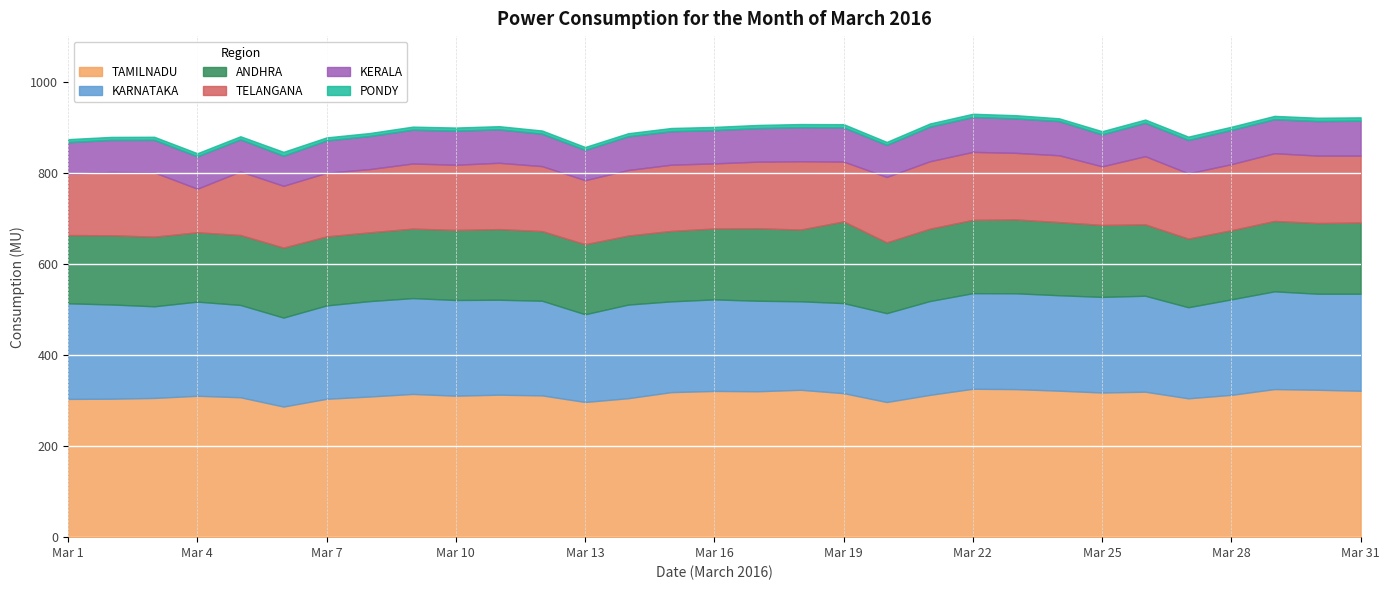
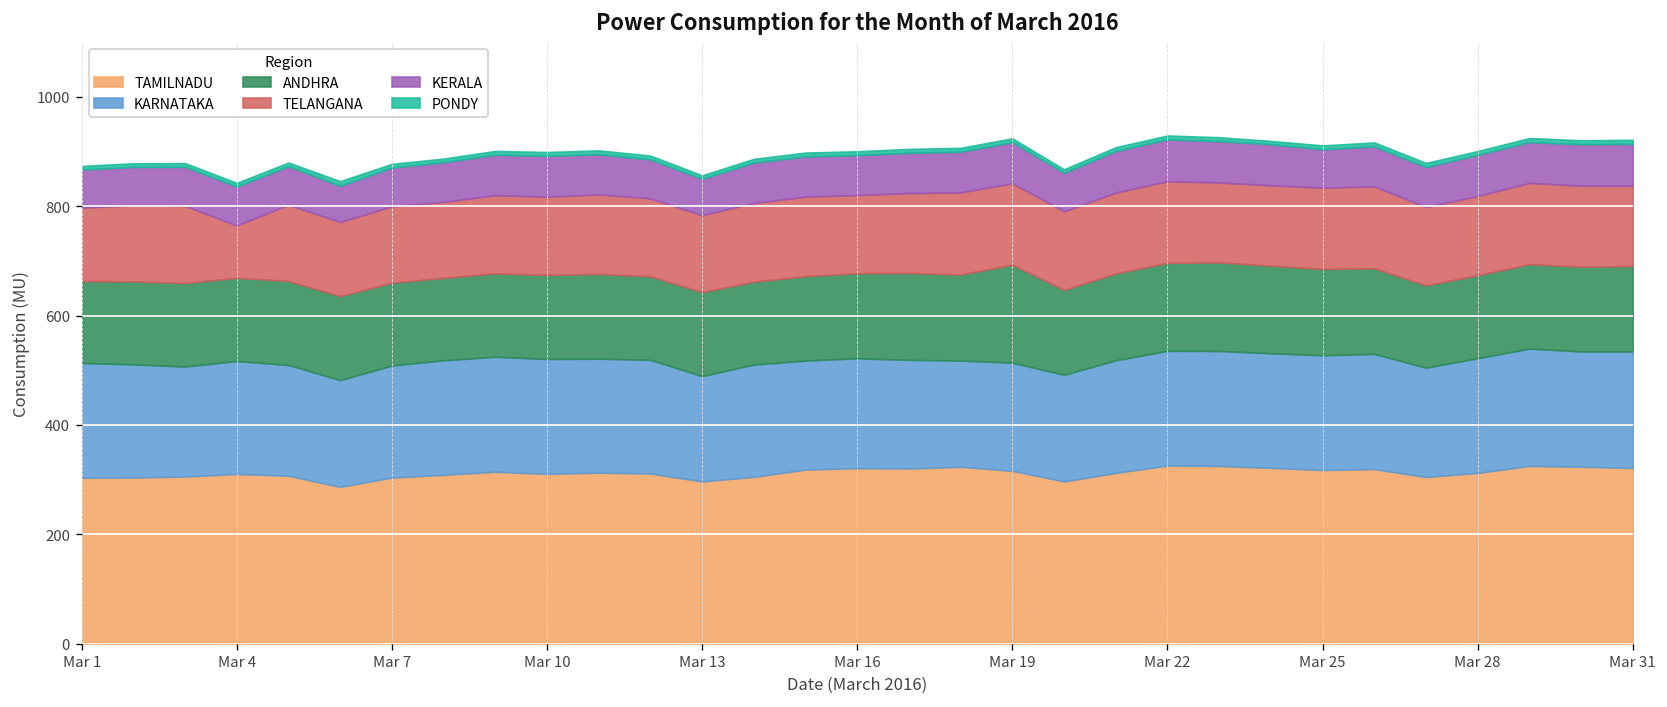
TELANGANA, Mar 19: 130 -> 150
TELANGANA, Mar 25: 130 -> 150
